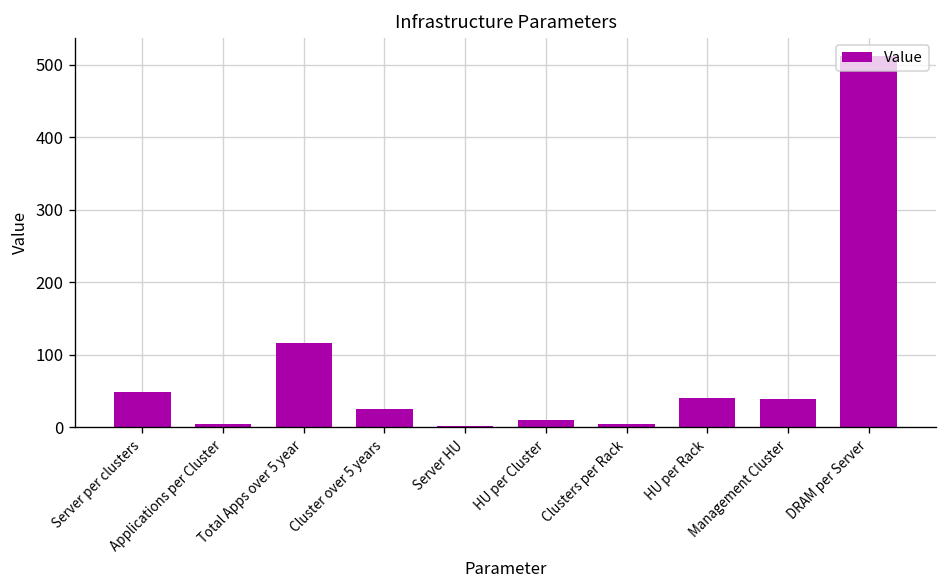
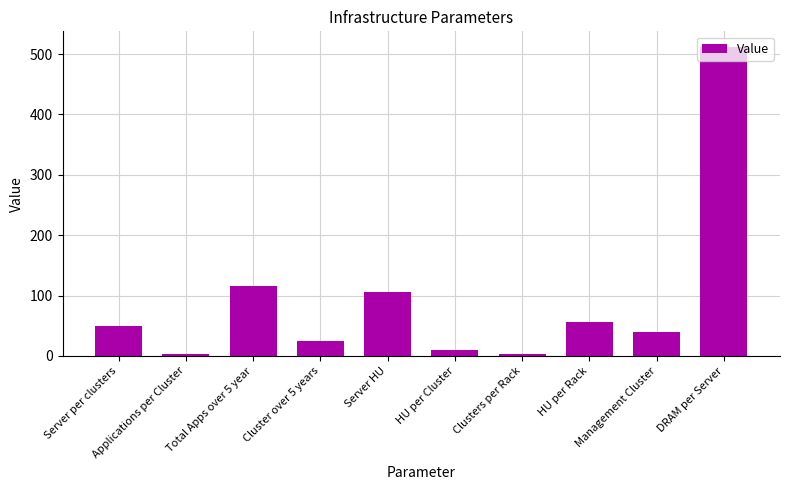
Server HU: 0 -> 110
HU per Rack: 40 -> 60
